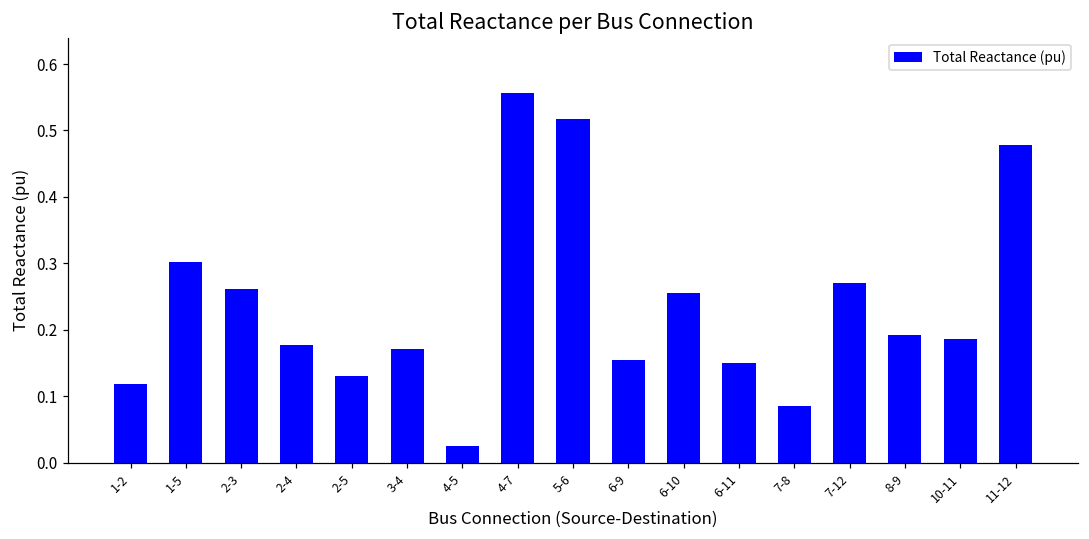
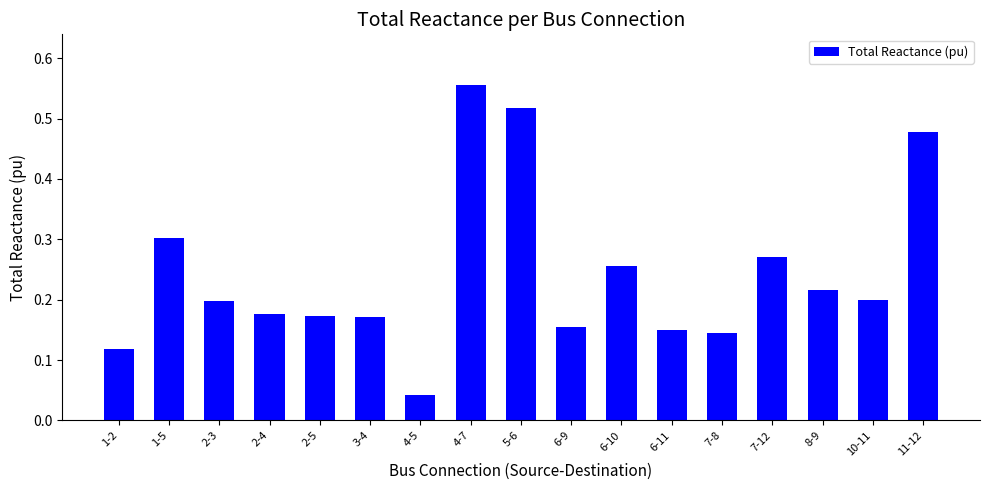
2-3: 0.26 -> 0.20
2-5: 0.13 -> 0.17
4-5: 0.03 -> 0.04
7-8: 0.08 -> 0.14
8-9: 0.19 -> 0.22
10-11: 0.19 -> 0.20
